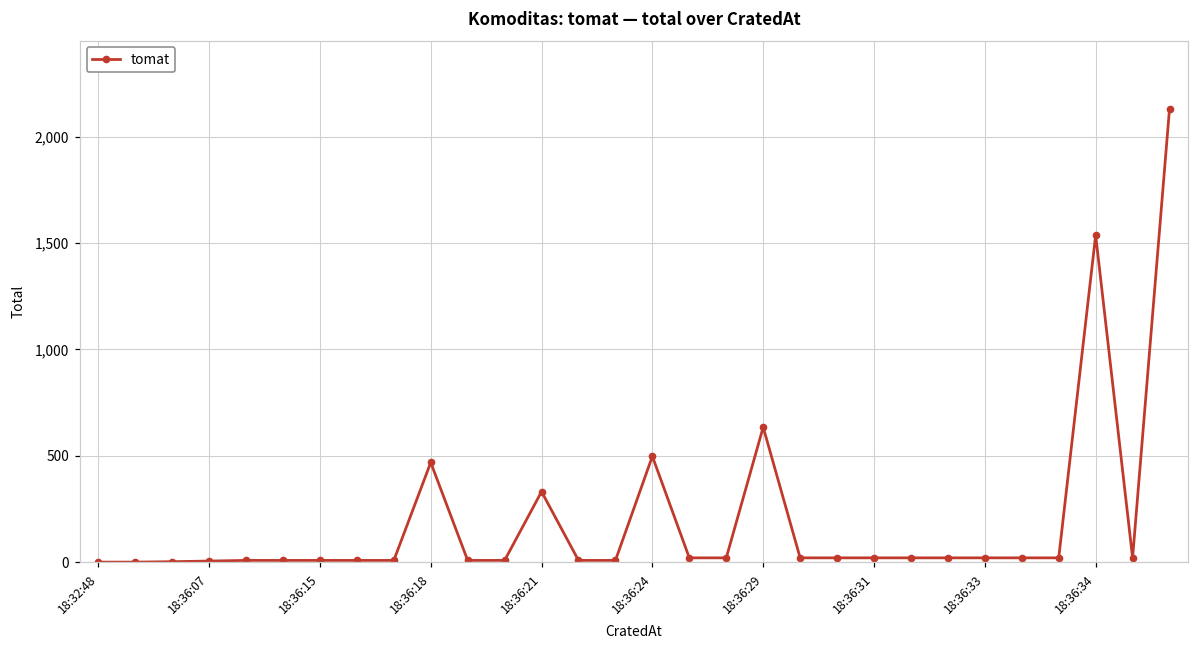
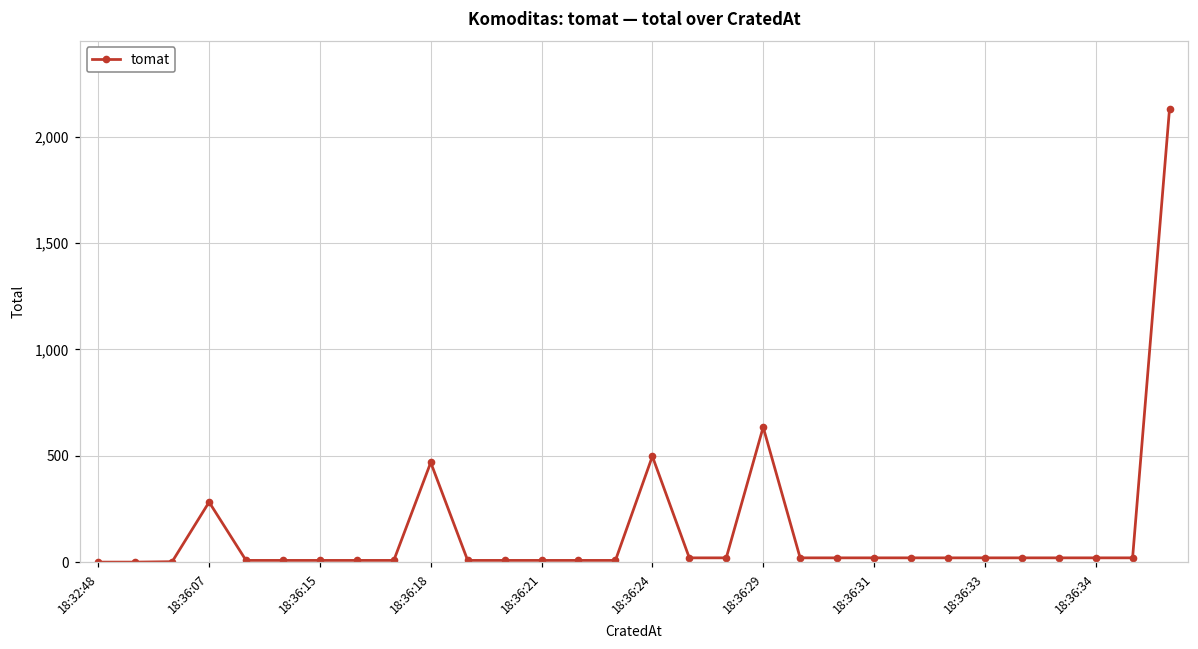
18:36:07: 10 -> 280
18:36:21: 330 -> 10
18:36:34: 1,540 -> 20
